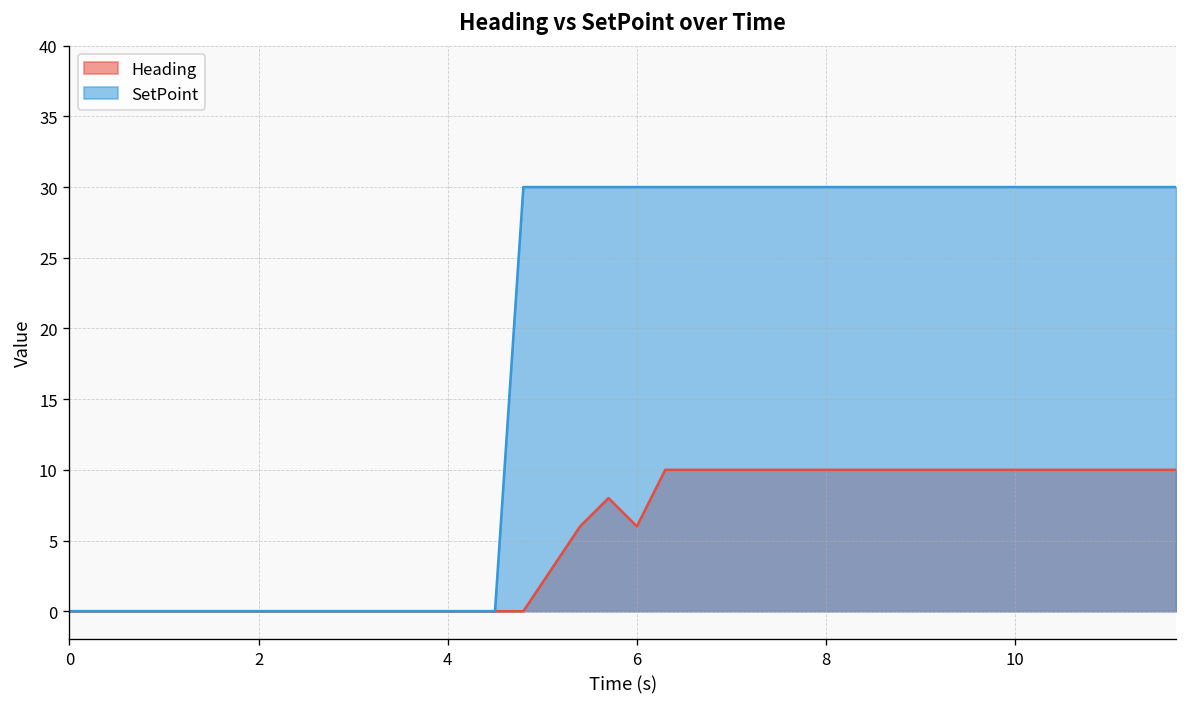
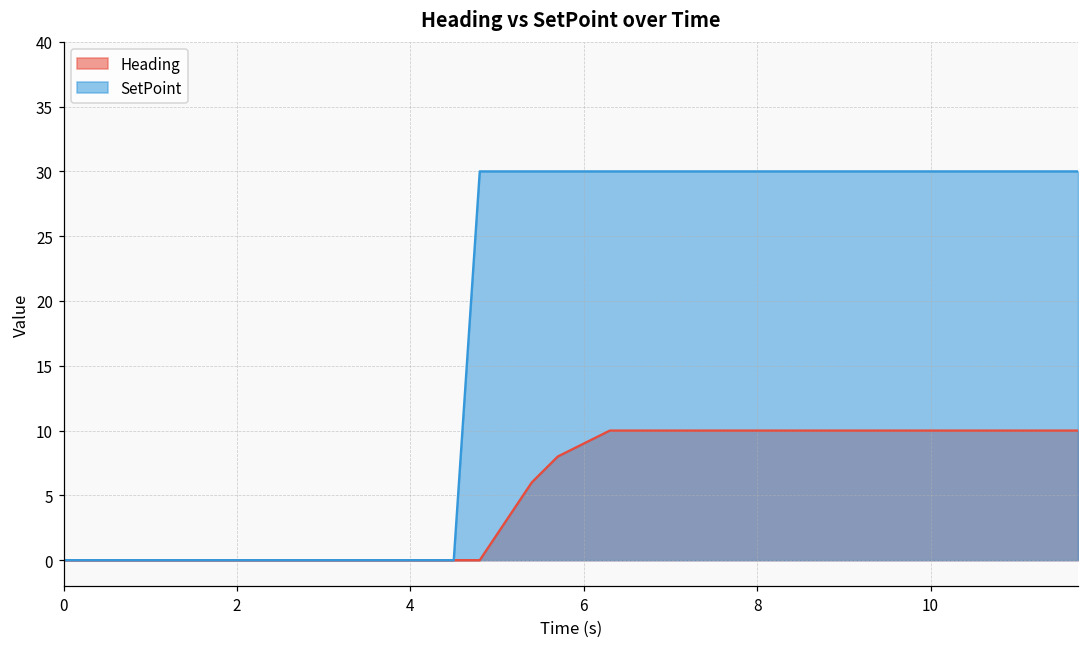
Heading, 6: 6 -> 9
